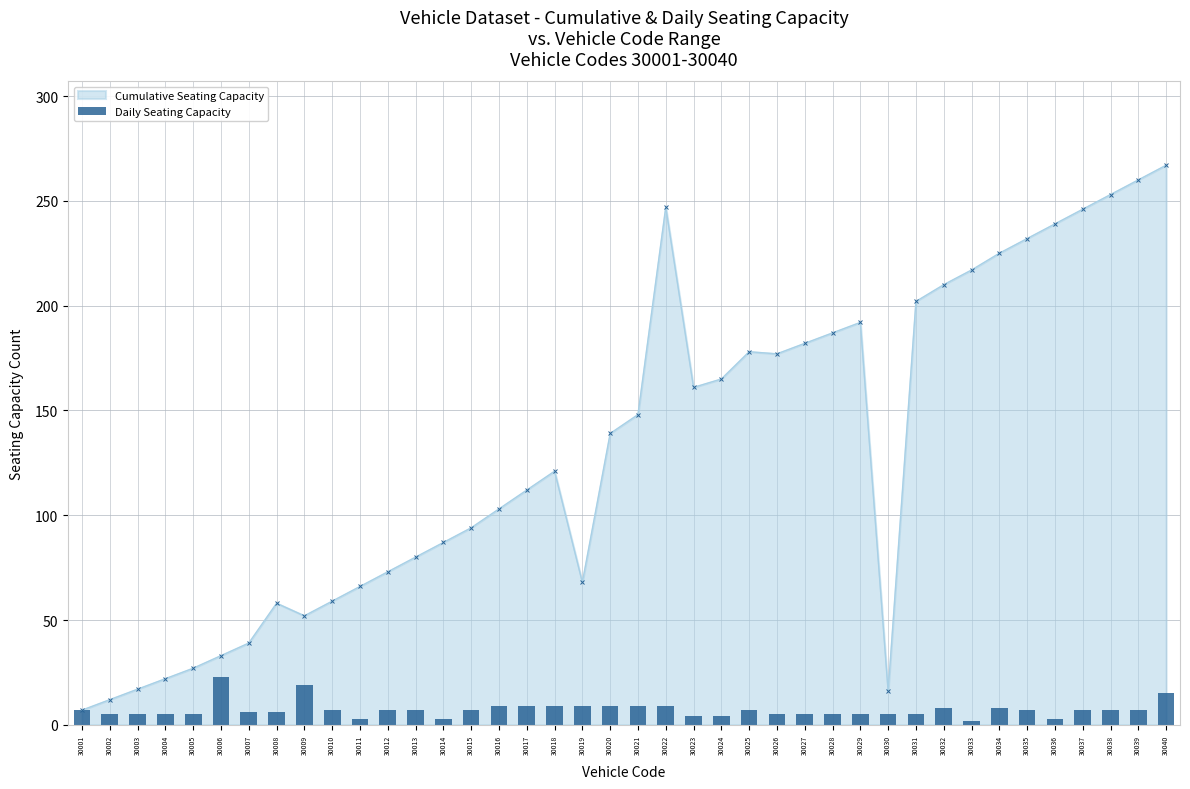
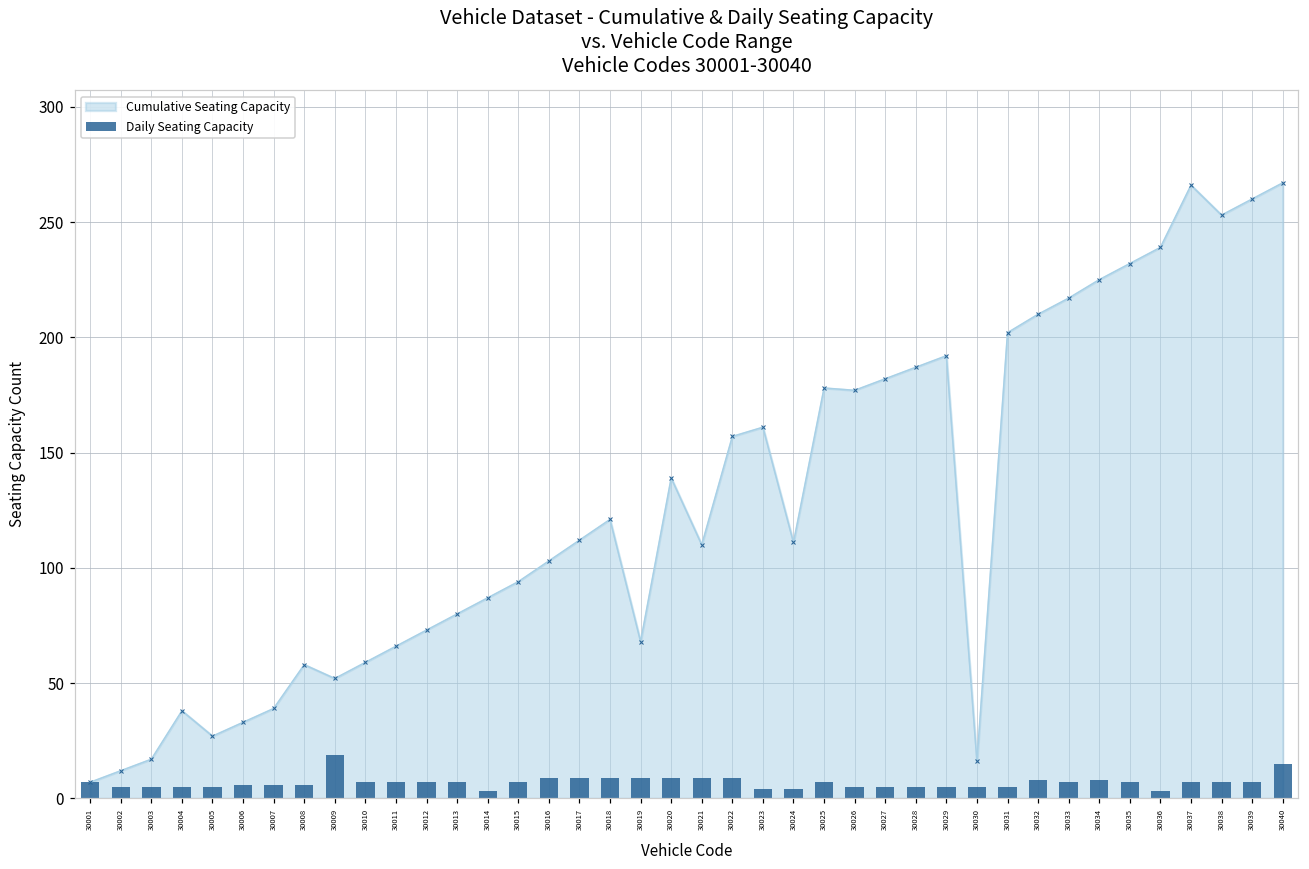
Cumulative Seating Capacity, 30004: 22 -> 38
Daily Seating Capacity, 30006: 23 -> 6
Daily Seating Capacity, 30011: 3 -> 7
Cumulative Seating Capacity, 30021: 148 -> 110
Cumulative Seating Capacity, 30022: 247 -> 157
Cumulative Seating Capacity, 30024: 165 -> 111
Daily Seating Capacity, 30033: 2 -> 7
Cumulative Seating Capacity, 30037: 246 -> 266
